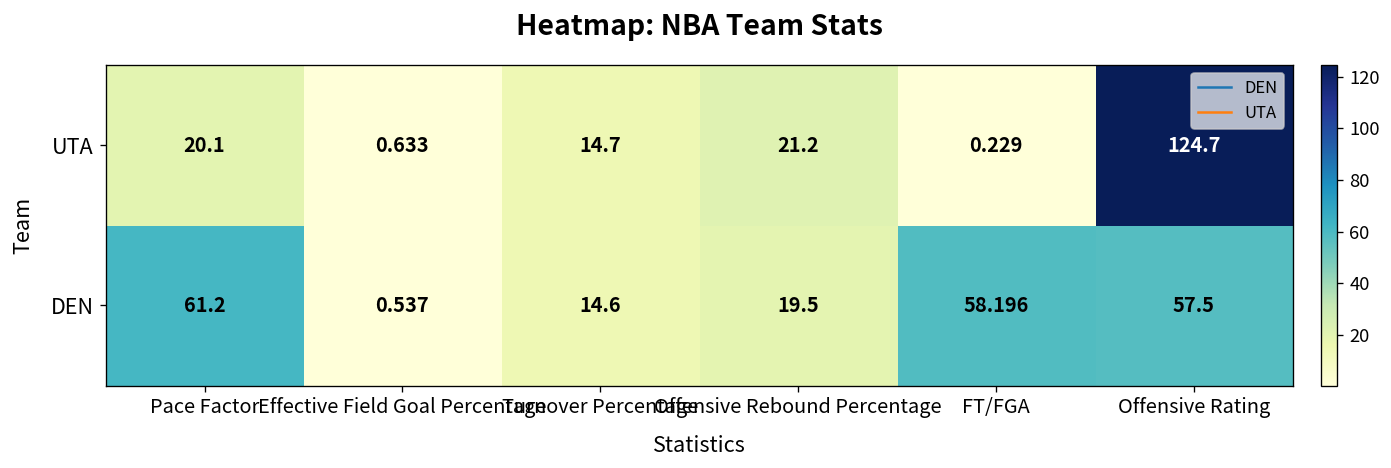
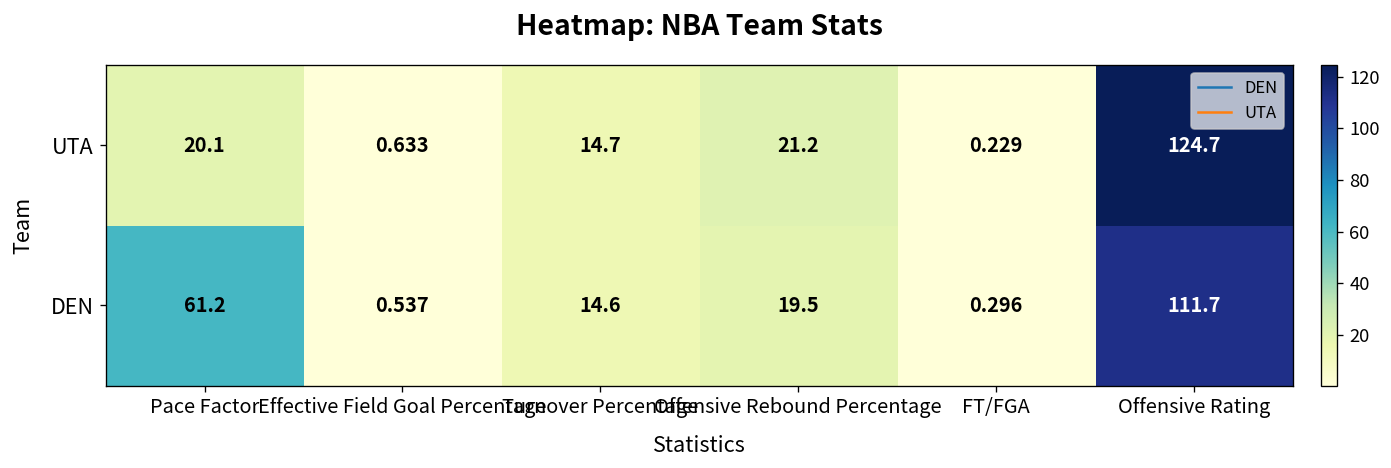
DEN, FT/FGA: 58.196 -> 0.296
DEN, Offensive Rating: 57.5 -> 111.7
